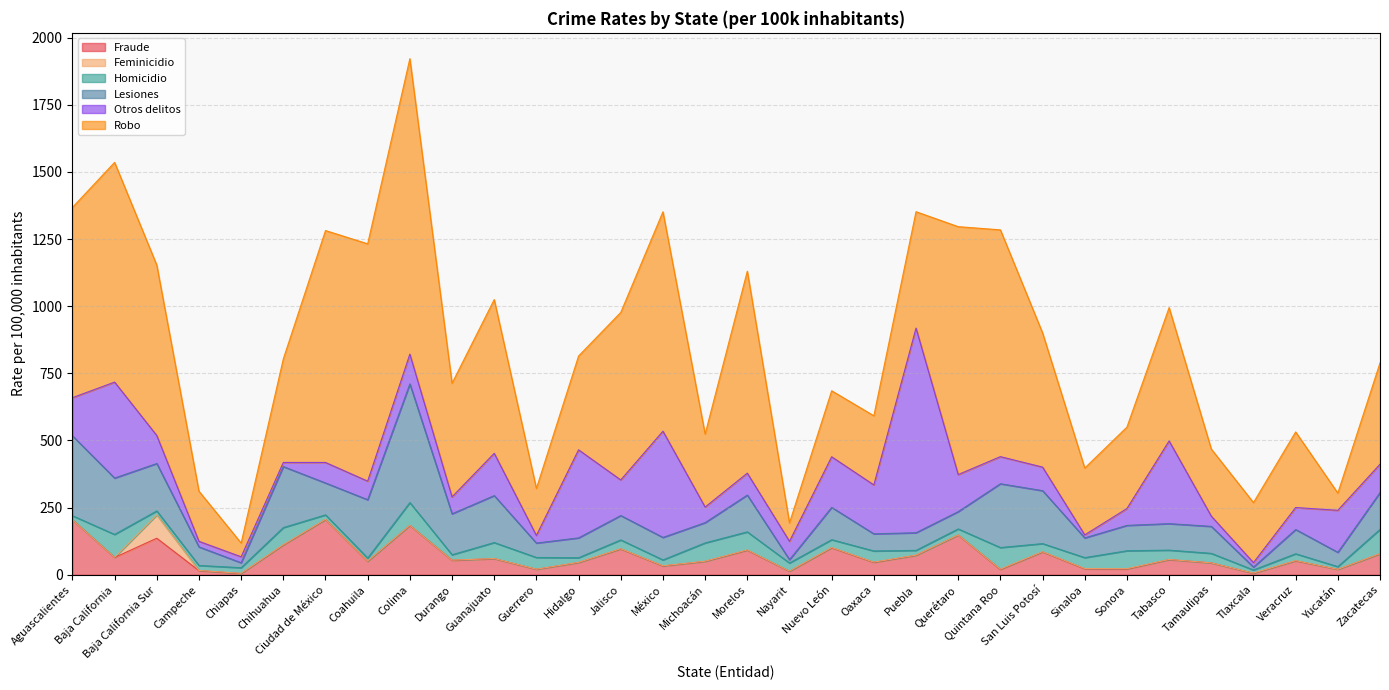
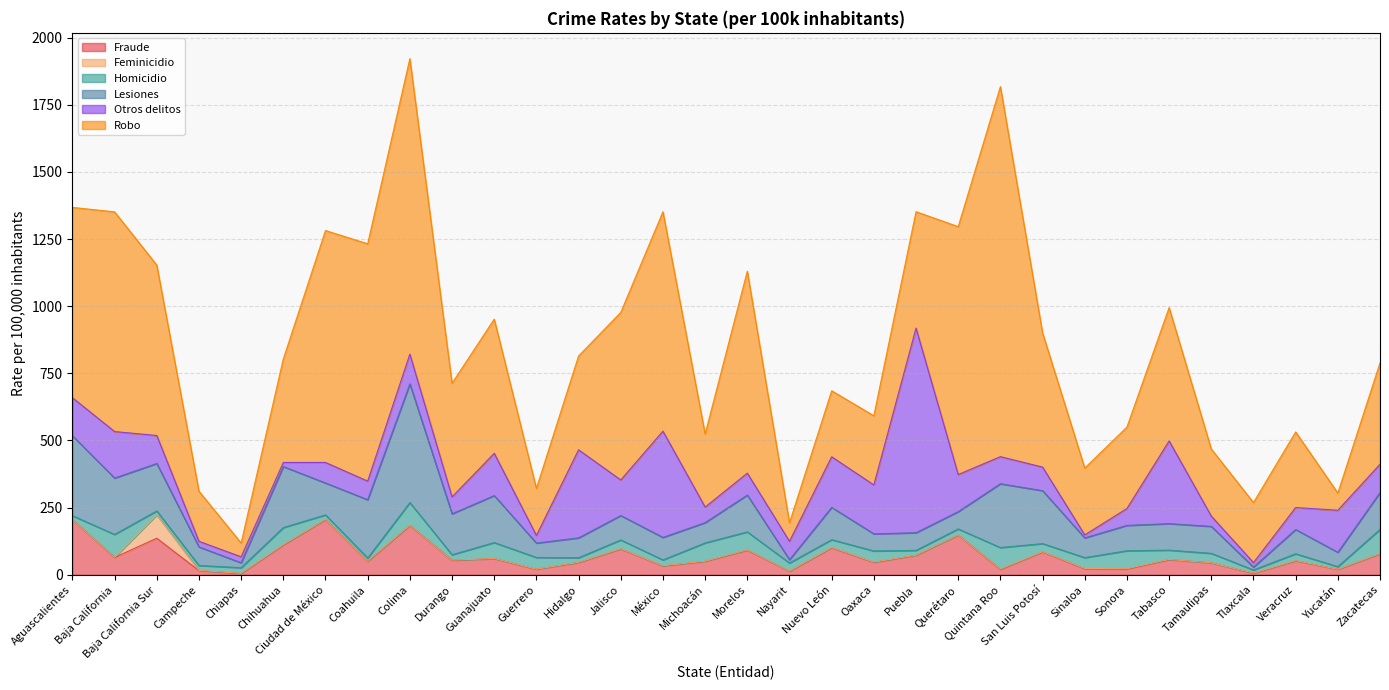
Otros delitos, Baja California: 360 -> 170
Robo, Guanajuato: 570 -> 500
Robo, Quintana Roo: 840 -> 1380
